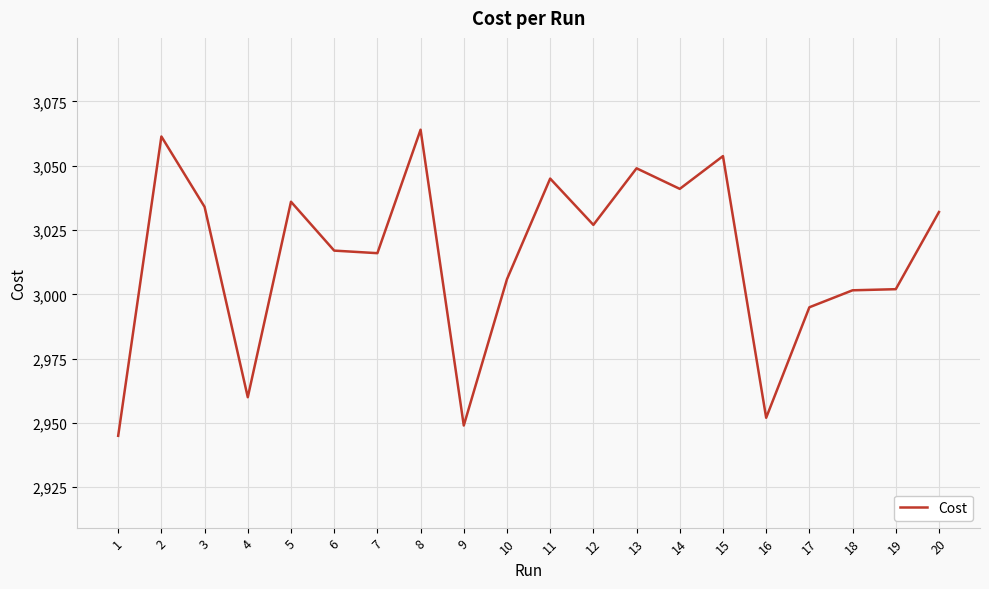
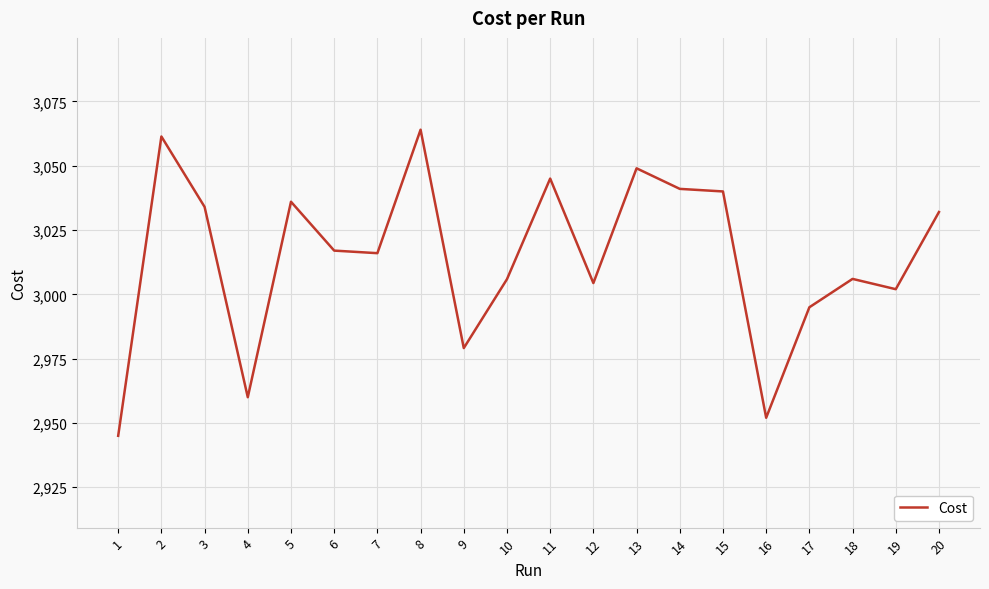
9: 2,949 -> 2,979
12: 3,027 -> 3,004
15: 3,054 -> 3,040
18: 3,002 -> 3,006
